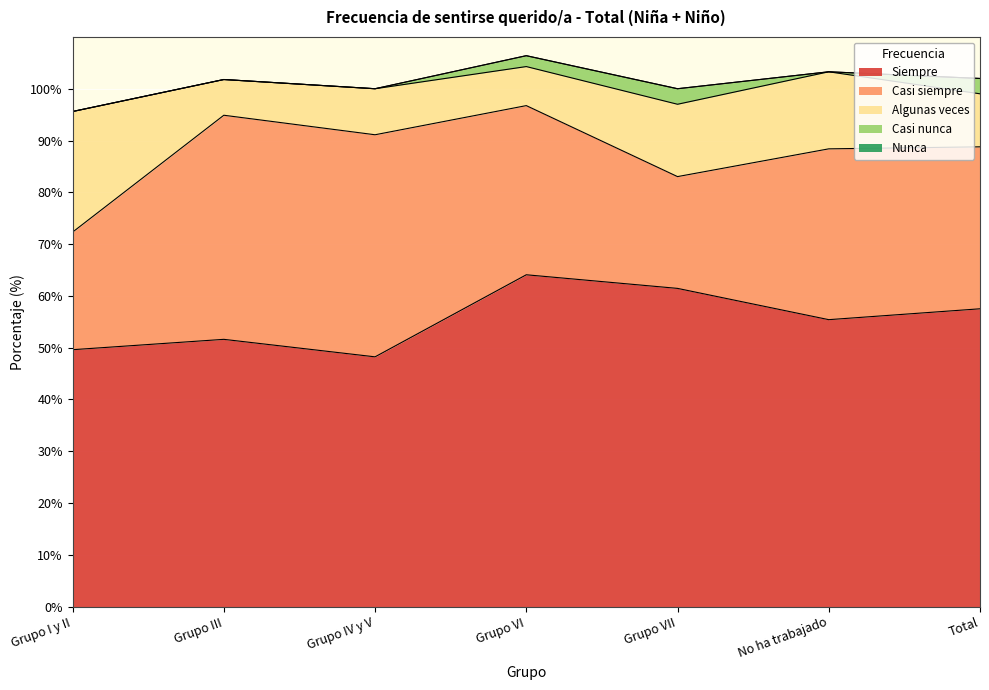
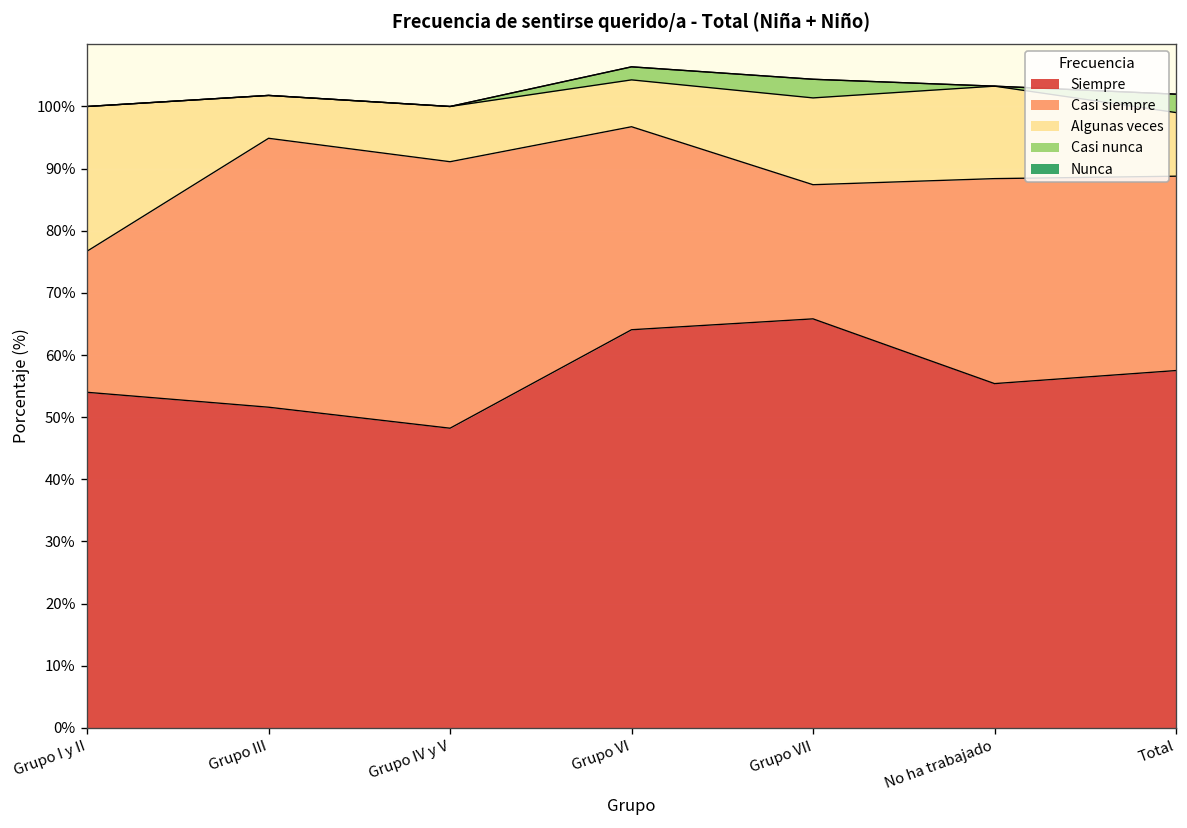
Siempre, Grupo I y II: 50% -> 54%
Siempre, Grupo VII: 61% -> 66%
